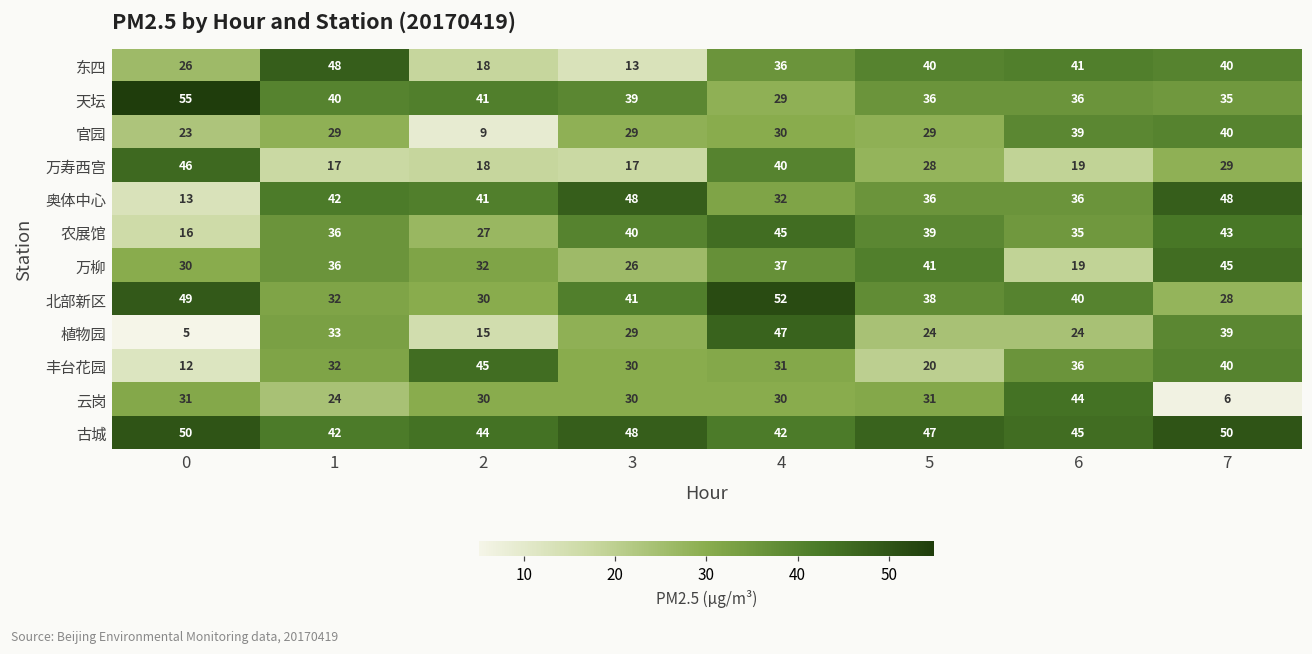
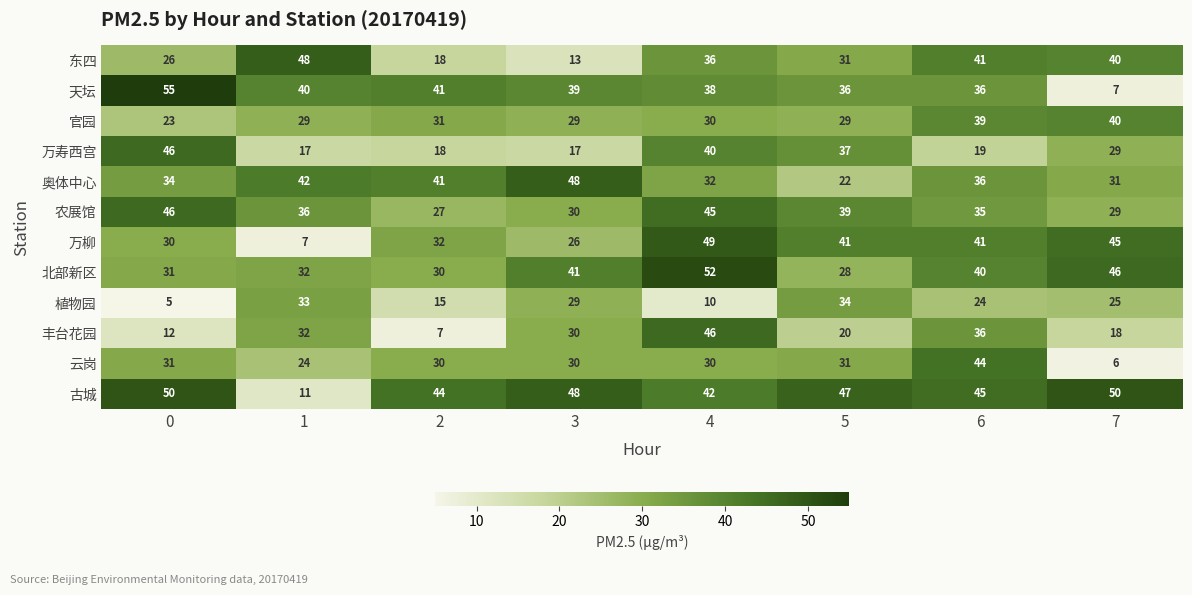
东四, 5: 40 -> 31
天坛, 4: 29 -> 38
天坛, 7: 35 -> 7
官园, 2: 9 -> 31
万寿西宫, 5: 28 -> 37
奥体中心, 0: 13 -> 34
奥体中心, 5: 36 -> 22
奥体中心, 7: 48 -> 31
农展馆, 0: 16 -> 46
农展馆, 3: 40 -> 30
农展馆, 7: 43 -> 29
万柳, 1: 36 -> 7
万柳, 4: 37 -> 49
万柳, 6: 19 -> 41
北部新区, 0: 49 -> 31
北部新区, 5: 38 -> 28
北部新区, 7: 28 -> 46
植物园, 4: 47 -> 10
植物园, 5: 24 -> 34
植物园, 7: 39 -> 25
丰台花园, 2: 45 -> 7
丰台花园, 4: 31 -> 46
丰台花园, 7: 40 -> 18
古城, 1: 42 -> 11
